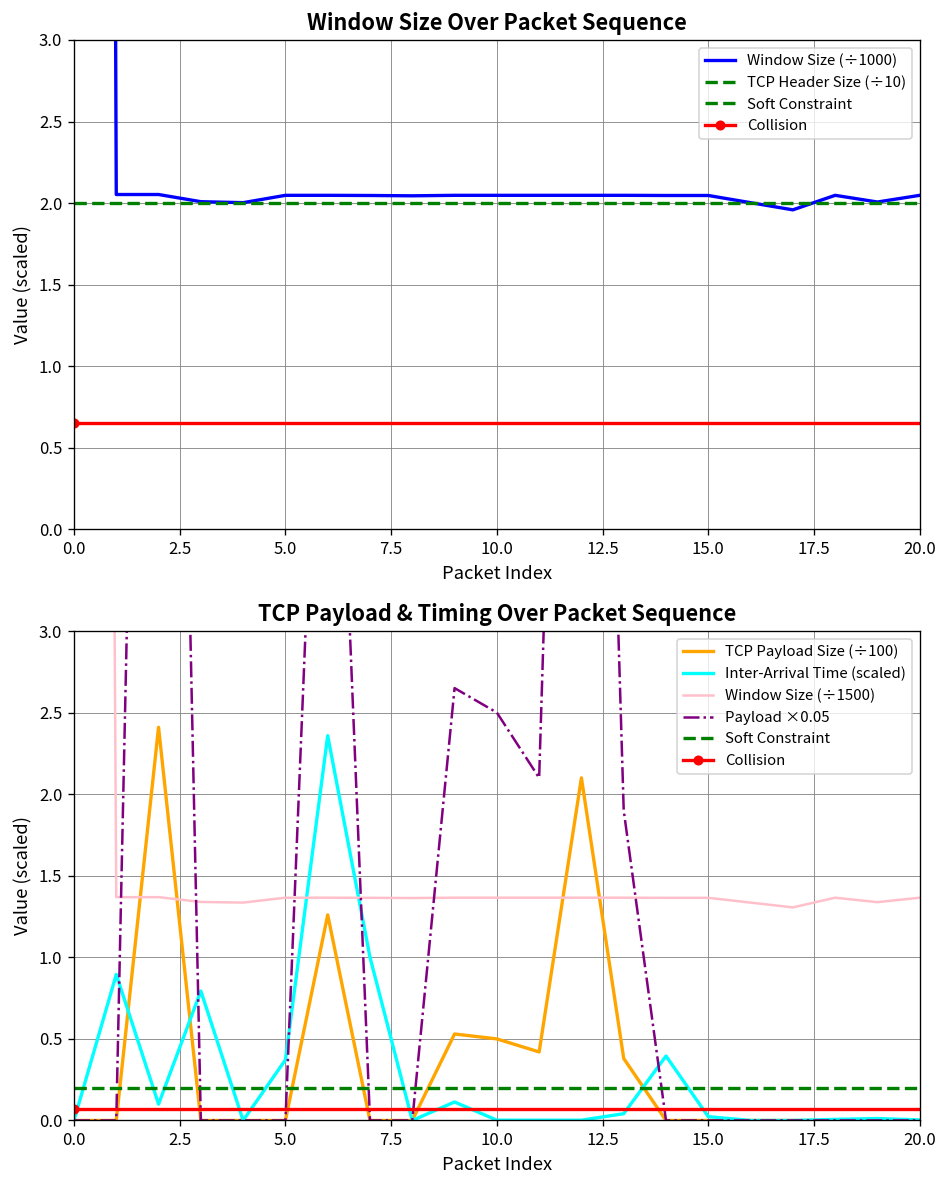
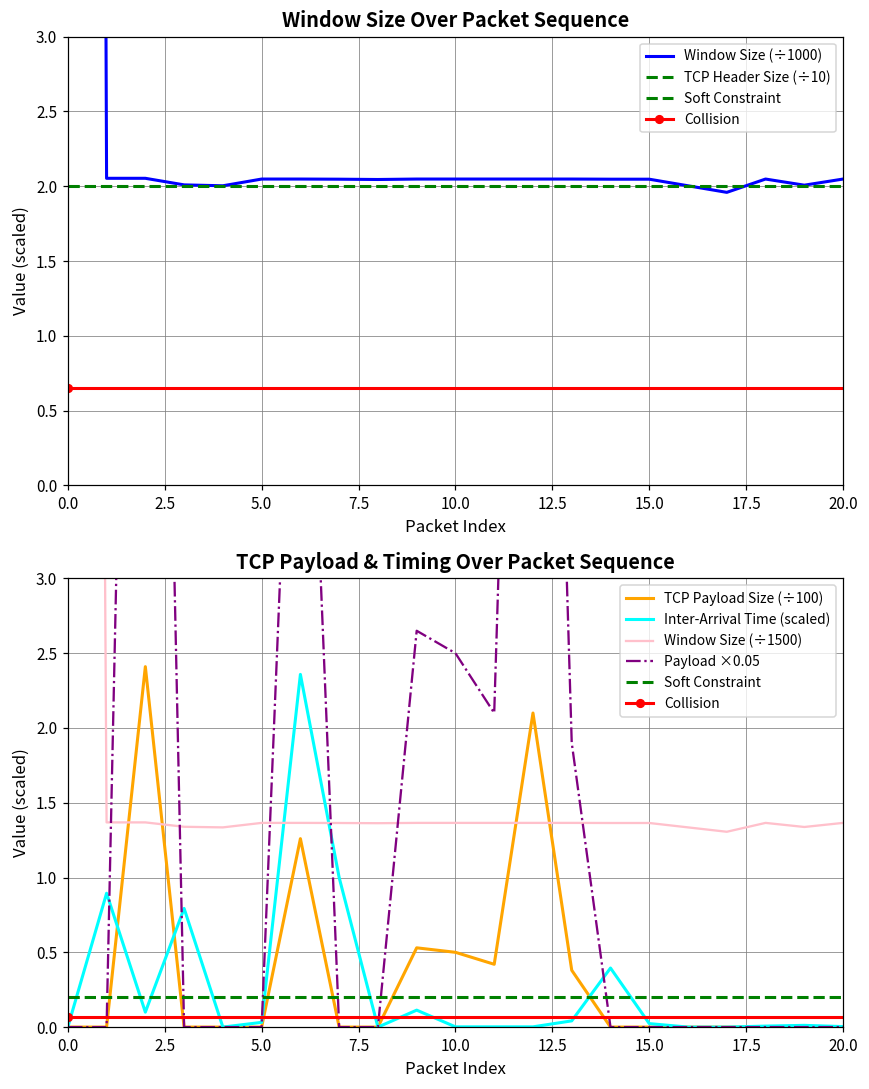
TCP Payload & Timing Over Packet Sequence, Inter-Arrival Time (scaled), 5.0: 0.37 -> 0.03
